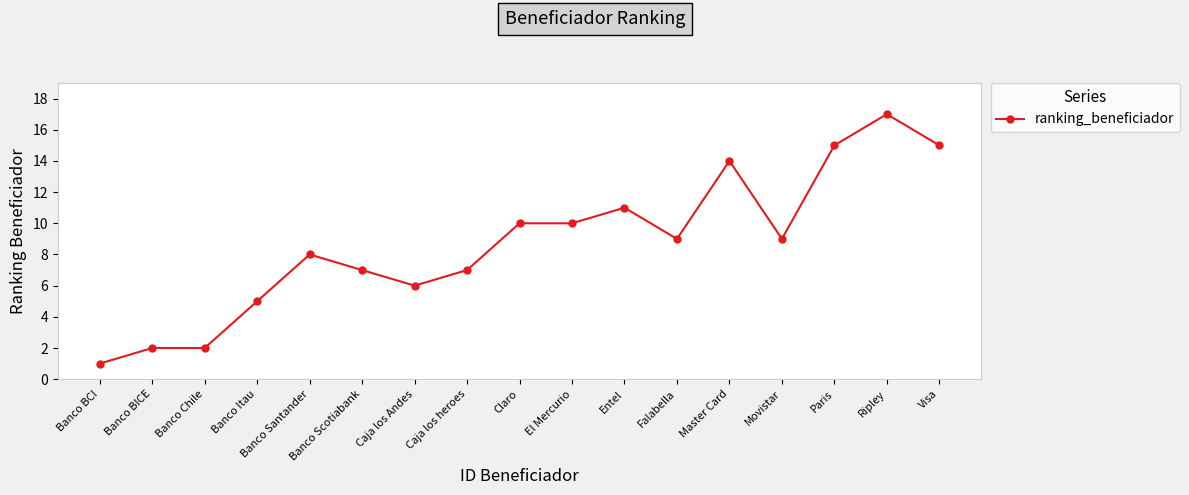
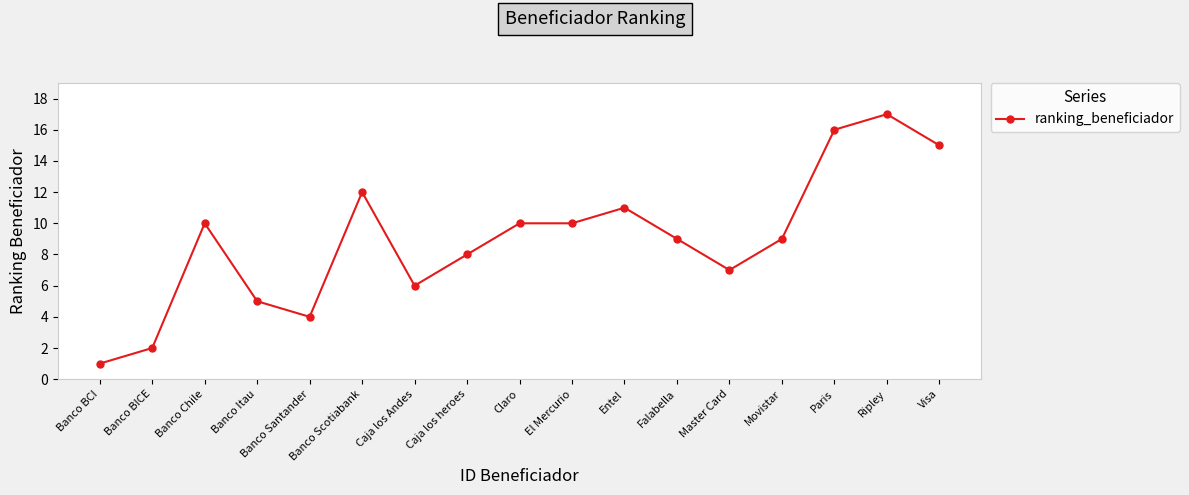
Banco Chile: 2 -> 10
Banco Santander: 8 -> 4
Banco Scotiabank: 7 -> 12
Caja los heroes: 7 -> 8
Master Card: 14 -> 7
Paris: 15 -> 16
